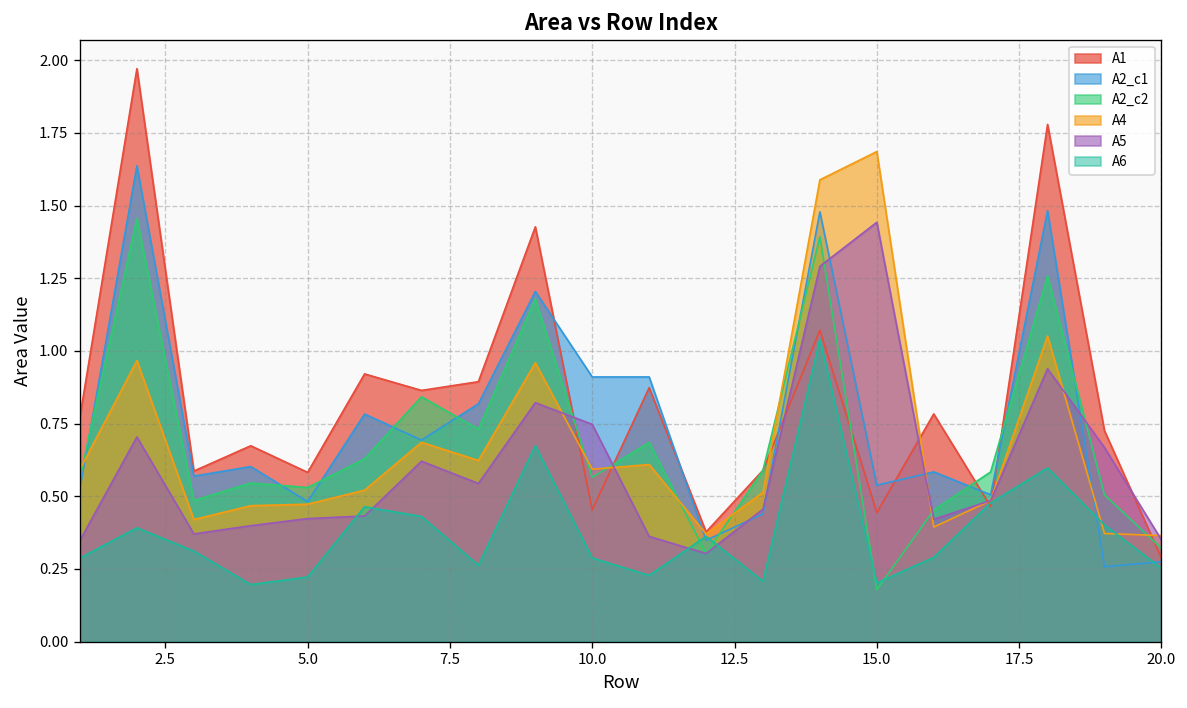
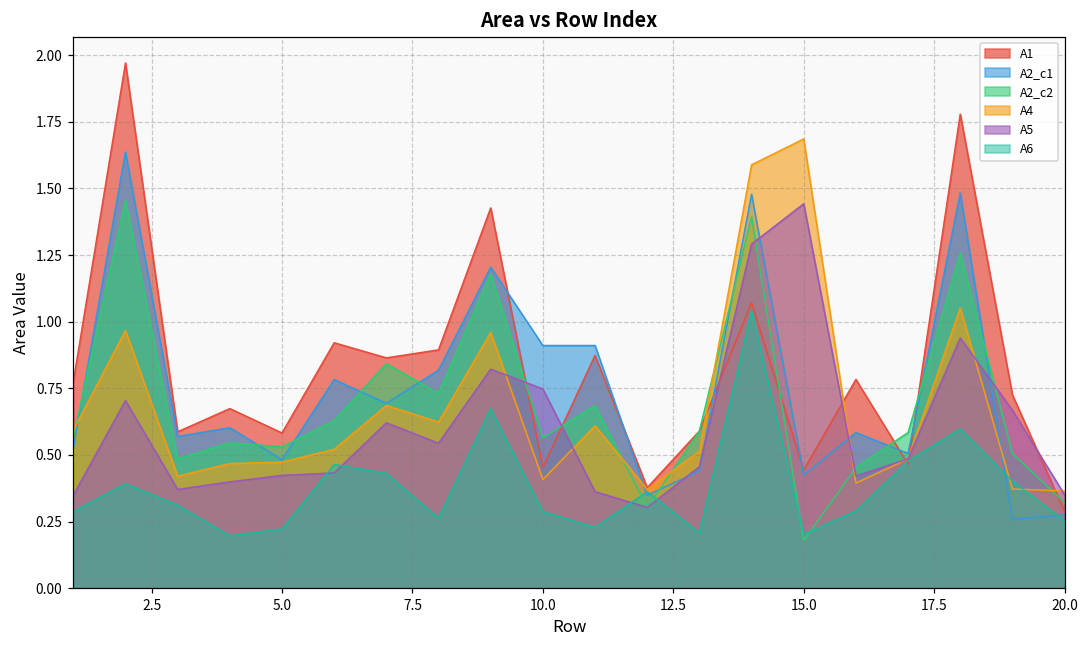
A4, 10.0: 0.59 -> 0.41
A2_c1, 15.0: 0.54 -> 0.42
